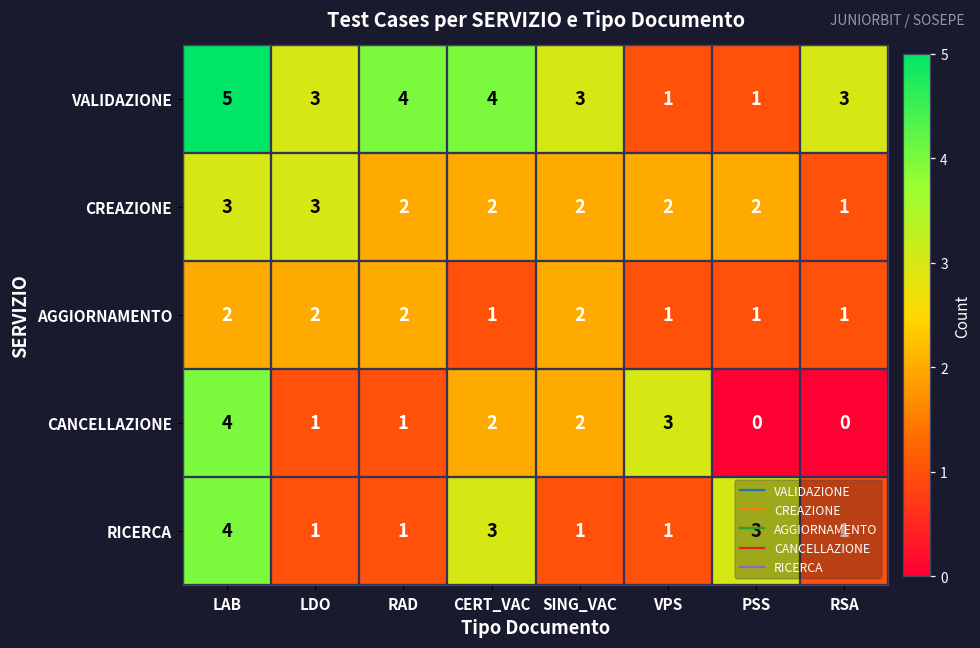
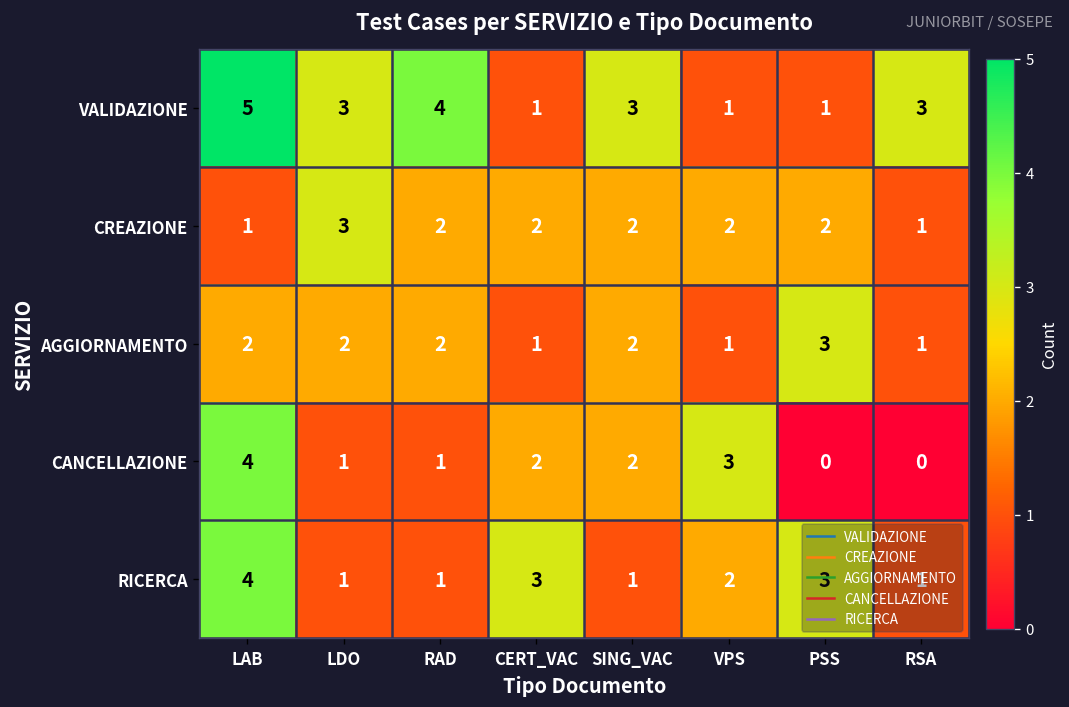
VALIDAZIONE, CERT_VAC: 4 -> 1
CREAZIONE, LAB: 3 -> 1
AGGIORNAMENTO, PSS: 1 -> 3
RICERCA, VPS: 1 -> 2
